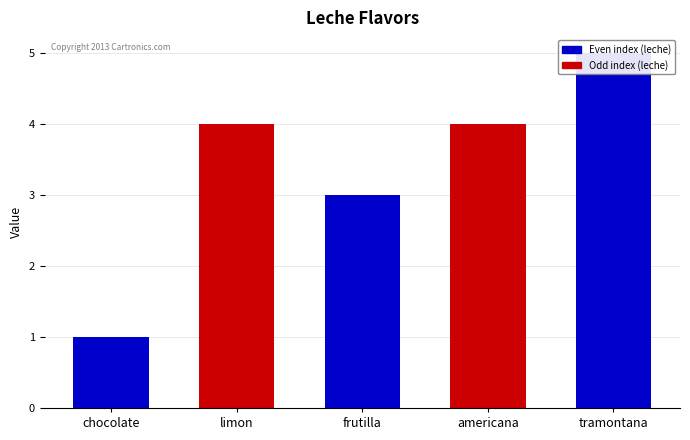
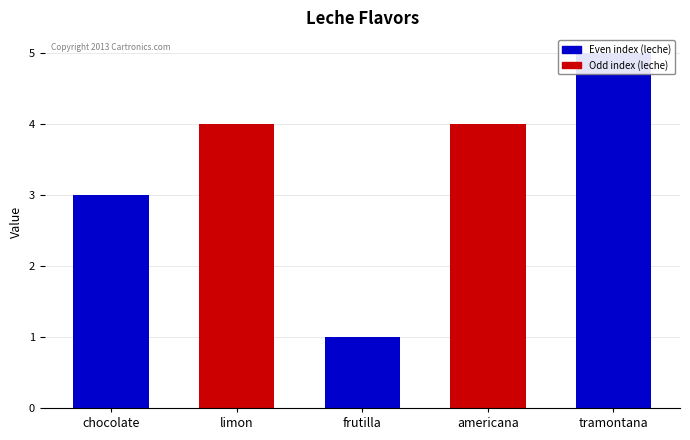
chocolate: 1 -> 3
frutilla: 3 -> 1
